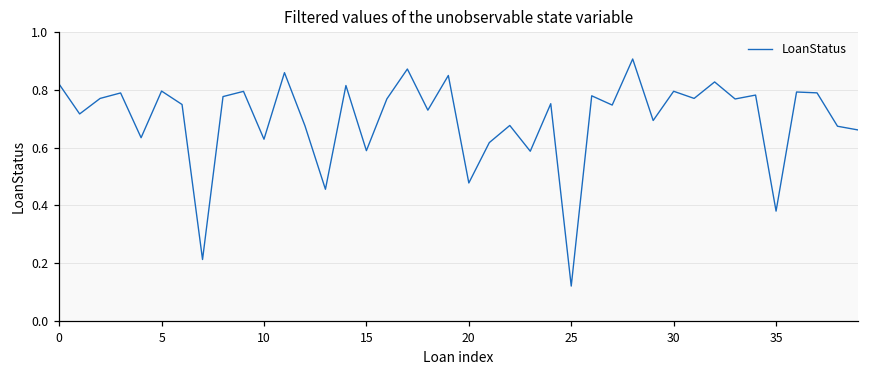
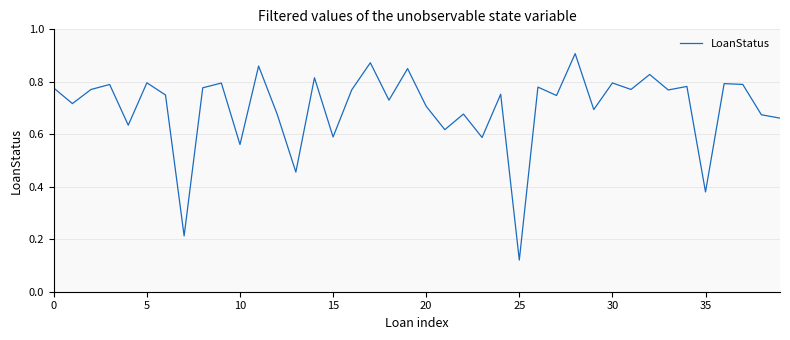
0: 0.82 -> 0.78
10: 0.63 -> 0.56
20: 0.48 -> 0.71
